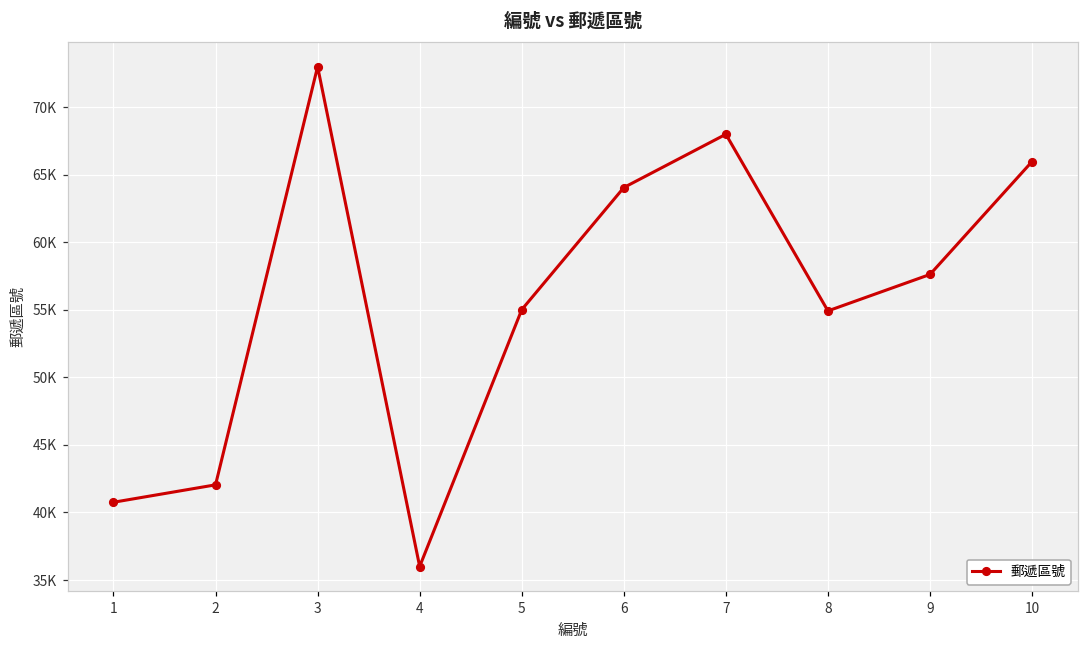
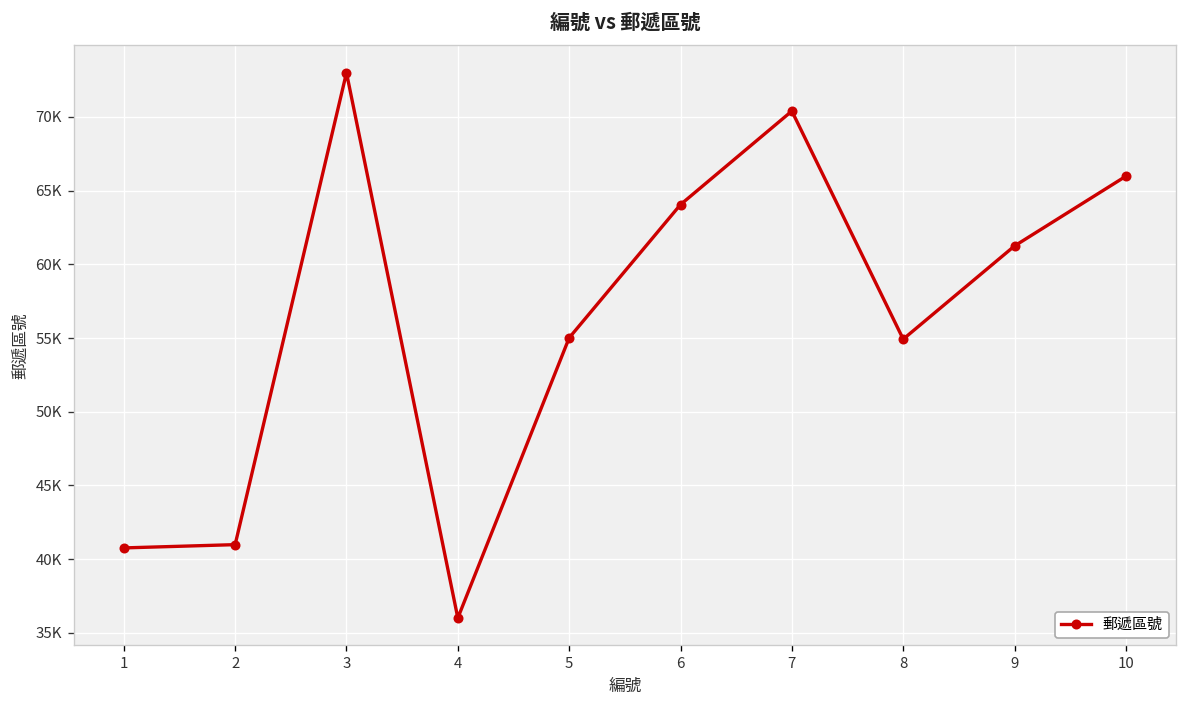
2: 42000 -> 41000
7: 68000 -> 70400
9: 57600 -> 61200
